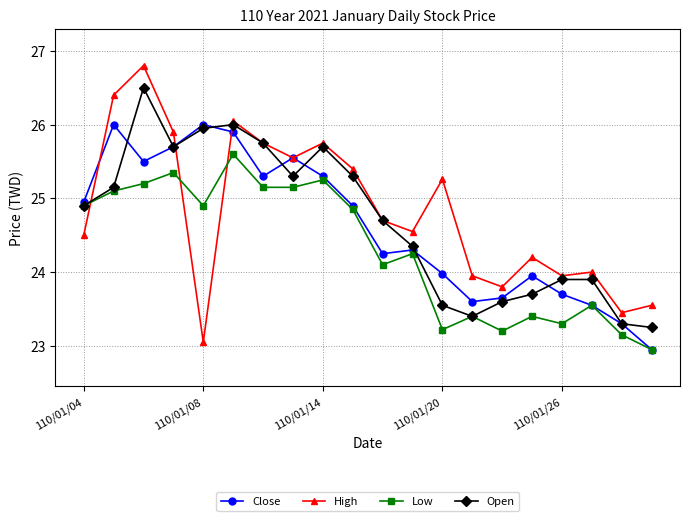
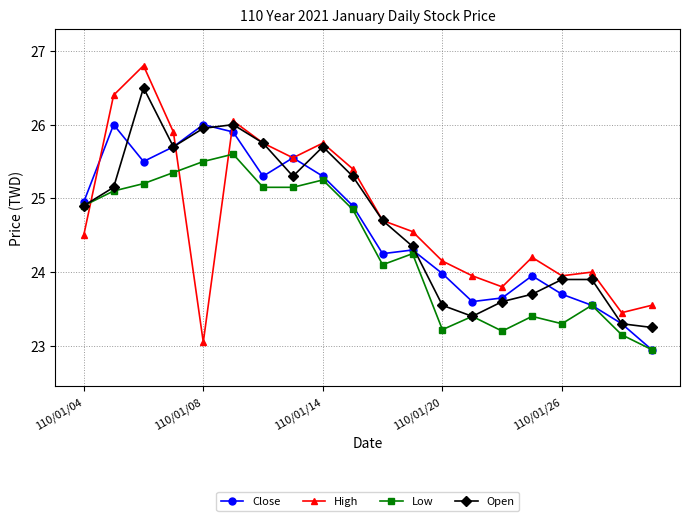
Low, 110/01/08: 24.9 -> 25.5
High, 110/01/20: 25.3 -> 24.2
